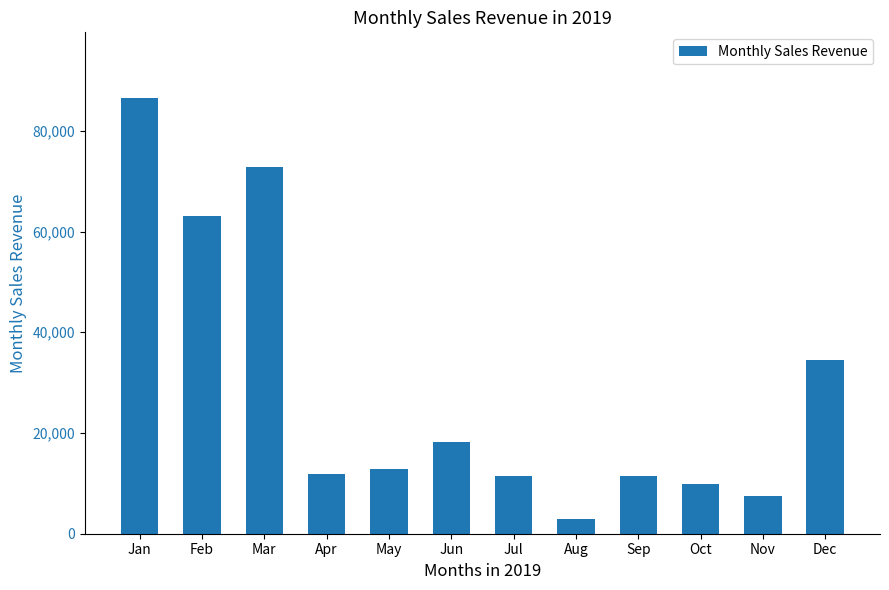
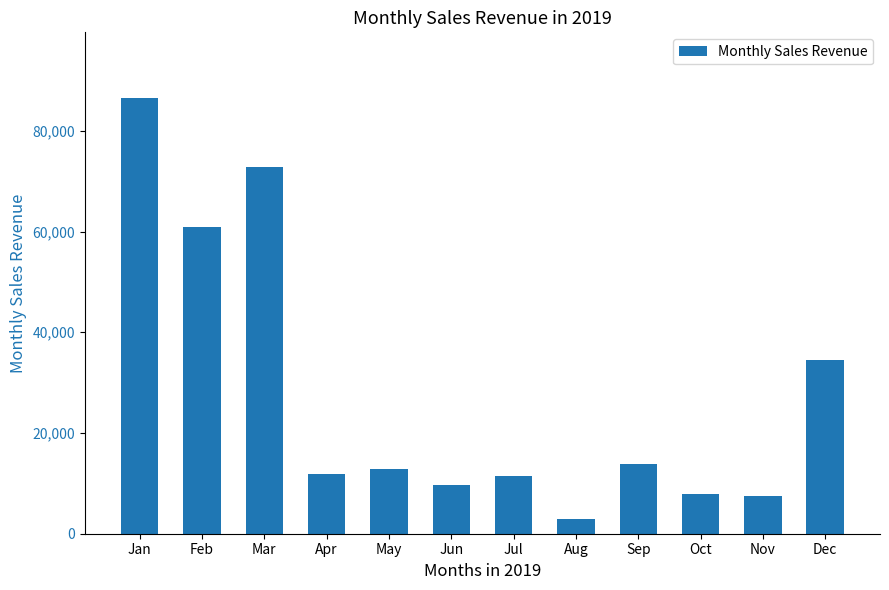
Feb: 63,000 -> 61,000
Jun: 18,000 -> 10,000
Sep: 11,000 -> 14,000
Oct: 10,000 -> 8,000
